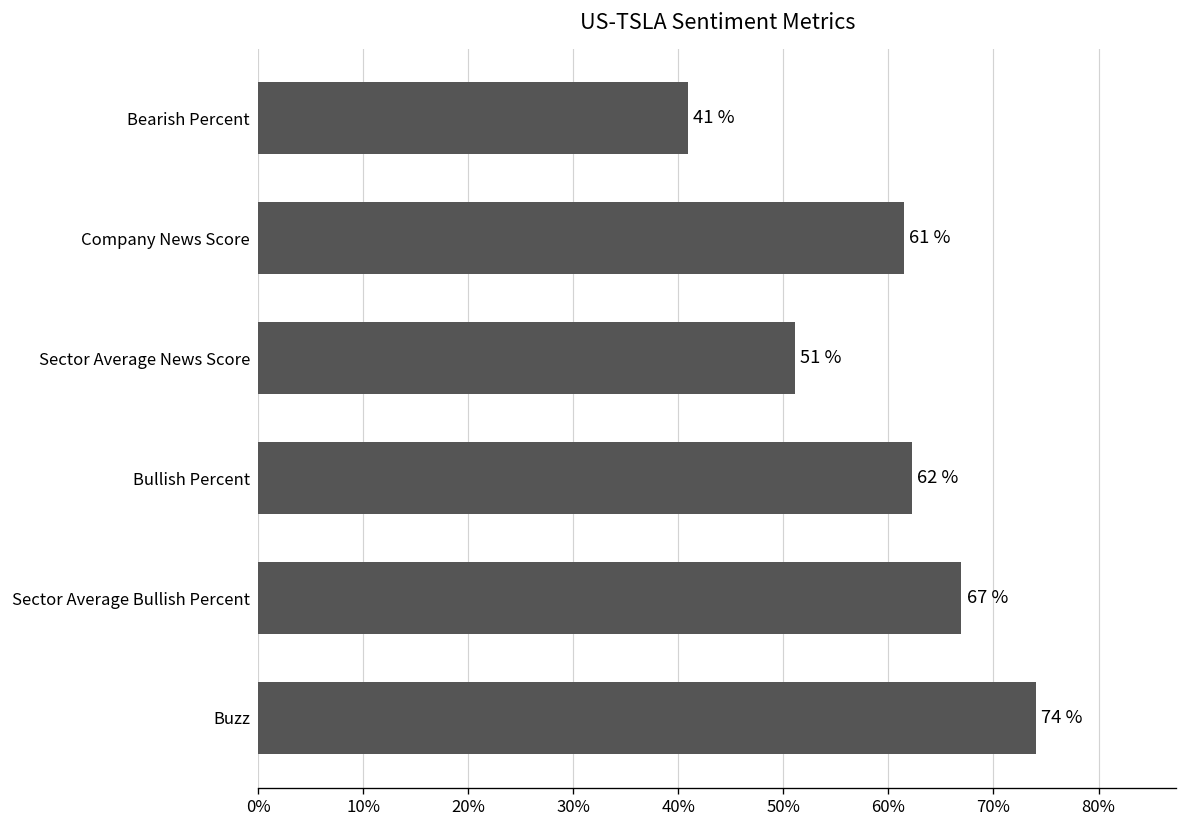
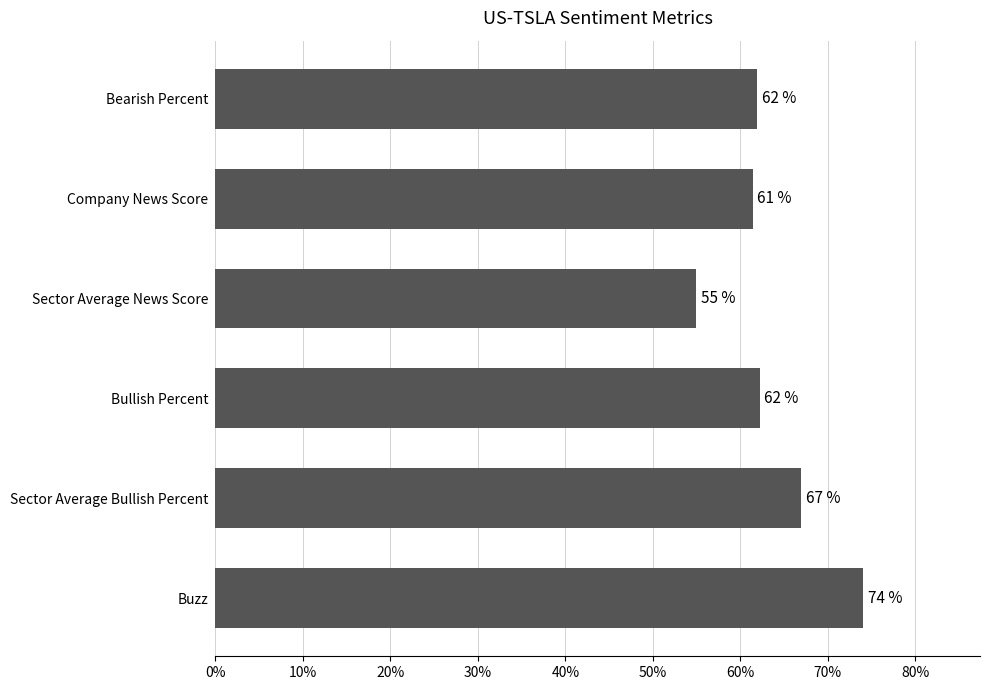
Bearish Percent: 41 % -> 62 %
Sector Average News Score: 51 % -> 55 %
